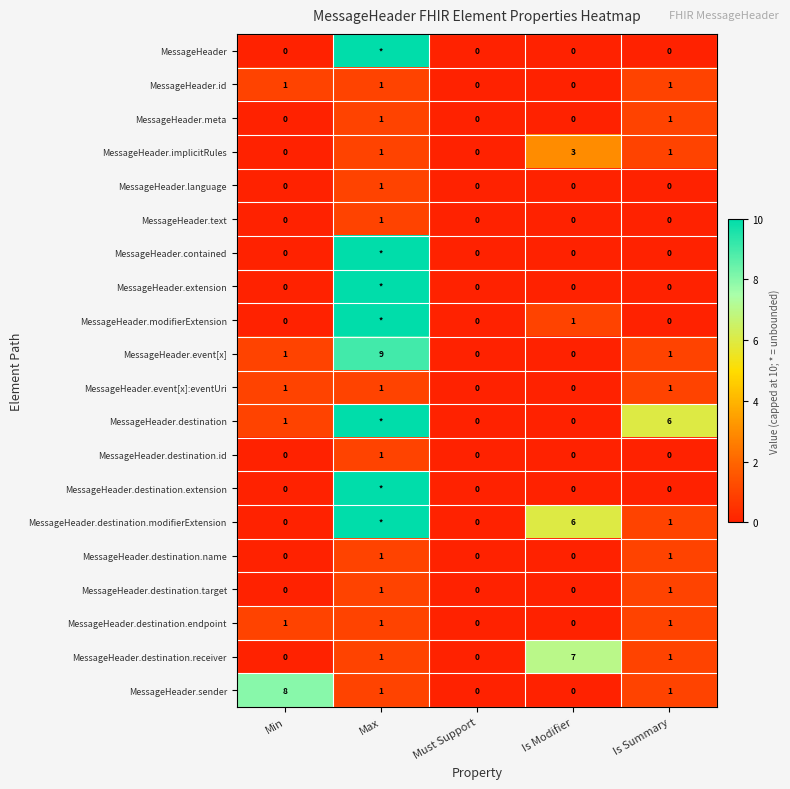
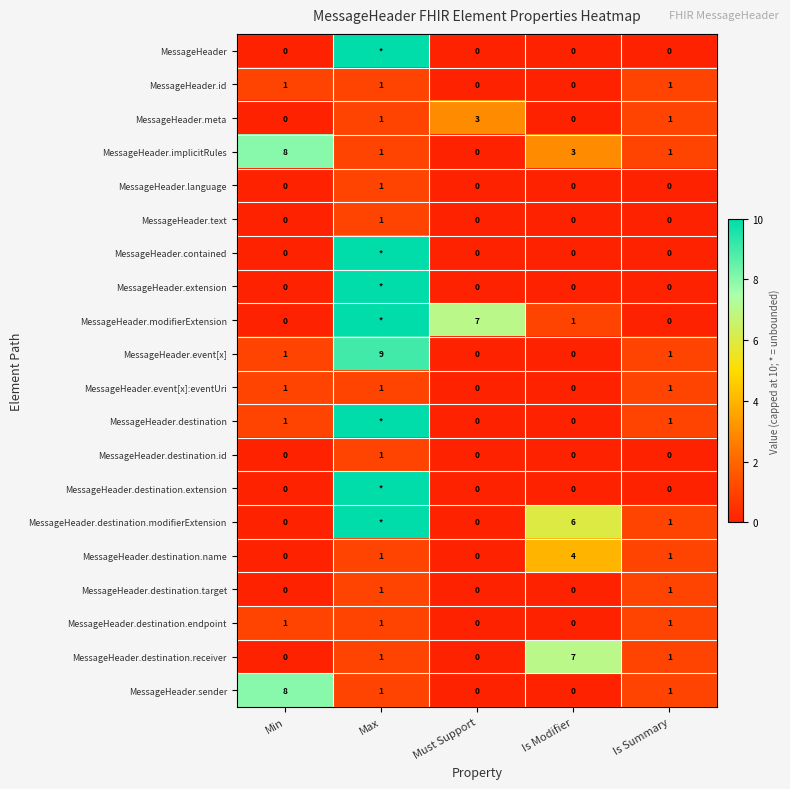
MessageHeader.meta, Must Support: 0 -> 3
MessageHeader.implicitRules, Min: 0 -> 8
MessageHeader.modifierExtension, Must Support: 0 -> 7
MessageHeader.destination, Is Summary: 6 -> 1
MessageHeader.destination.name, Is Modifier: 0 -> 4
